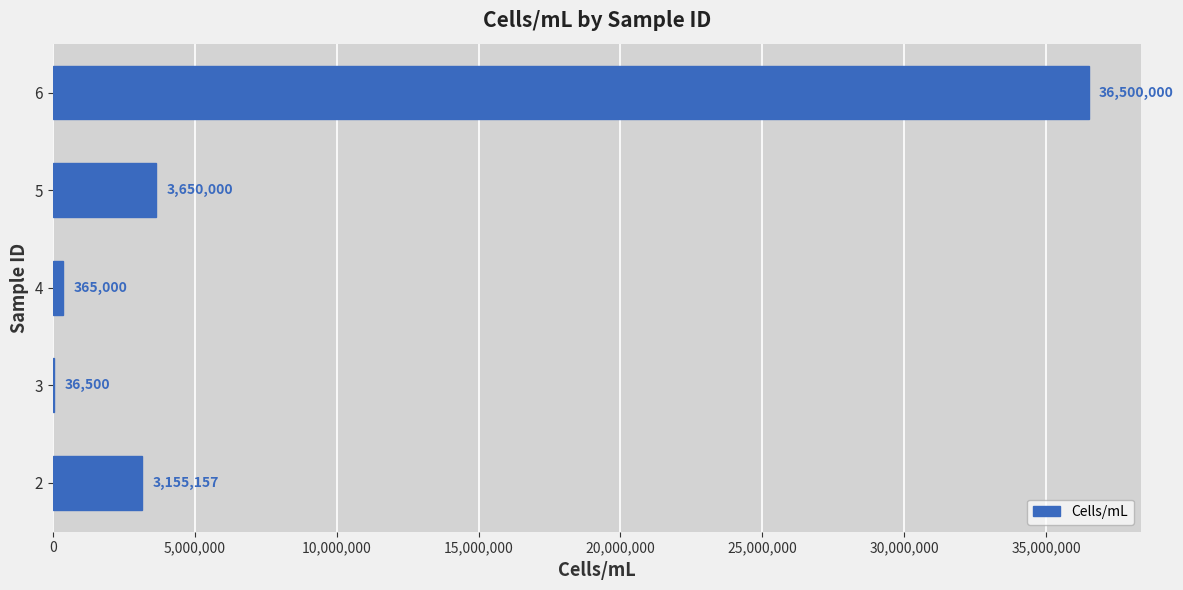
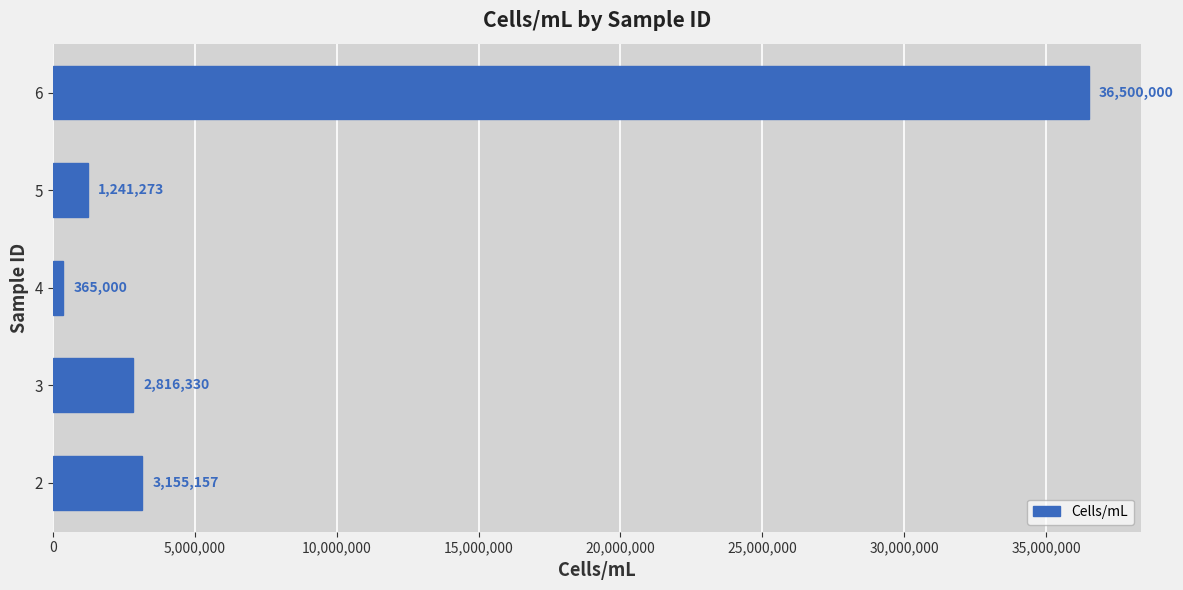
5: 3,650,000 -> 1,241,273
3: 36,500 -> 2,816,330
